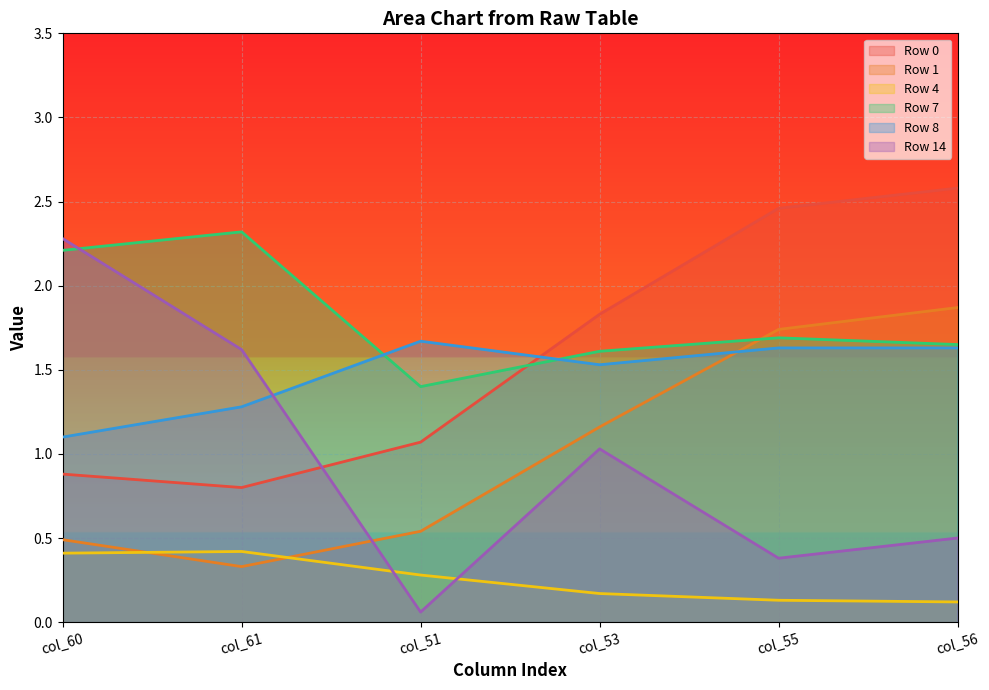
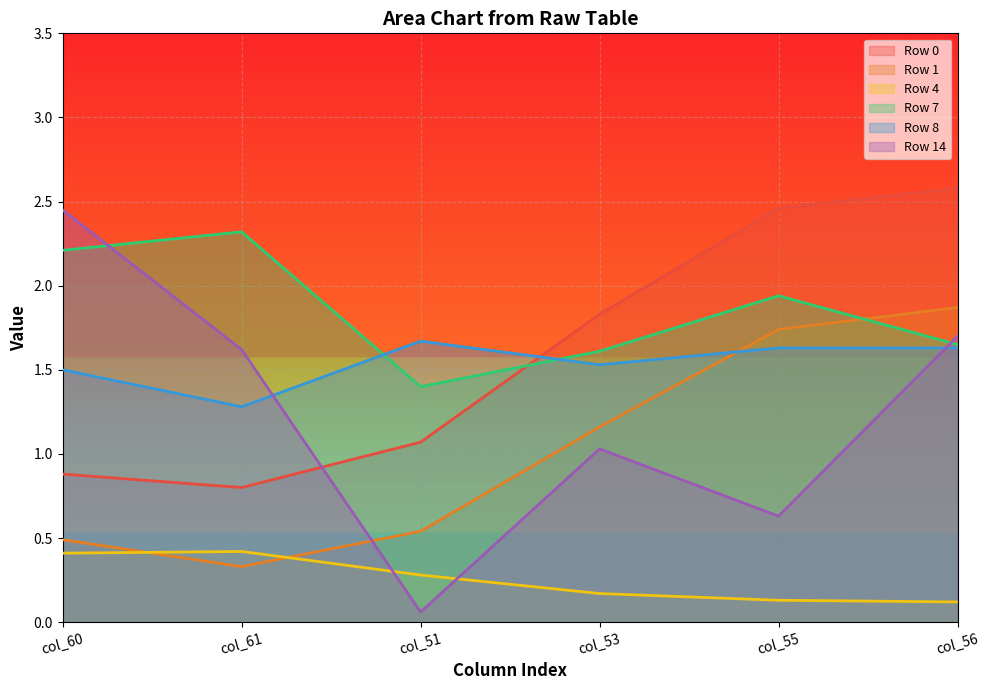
Row 8, col_60: 1.1 -> 1.5
Row 14, col_60: 2.28 -> 2.45
Row 7, col_55: 1.69 -> 1.94
Row 14, col_55: 0.38 -> 0.63
Row 14, col_56: 0.5 -> 1.7
